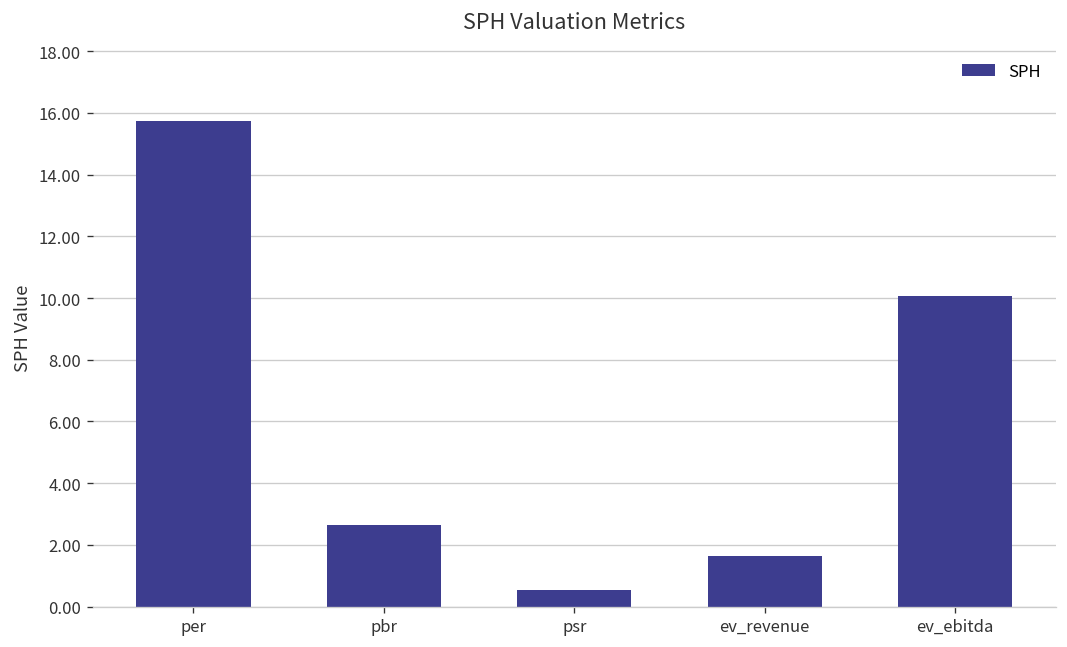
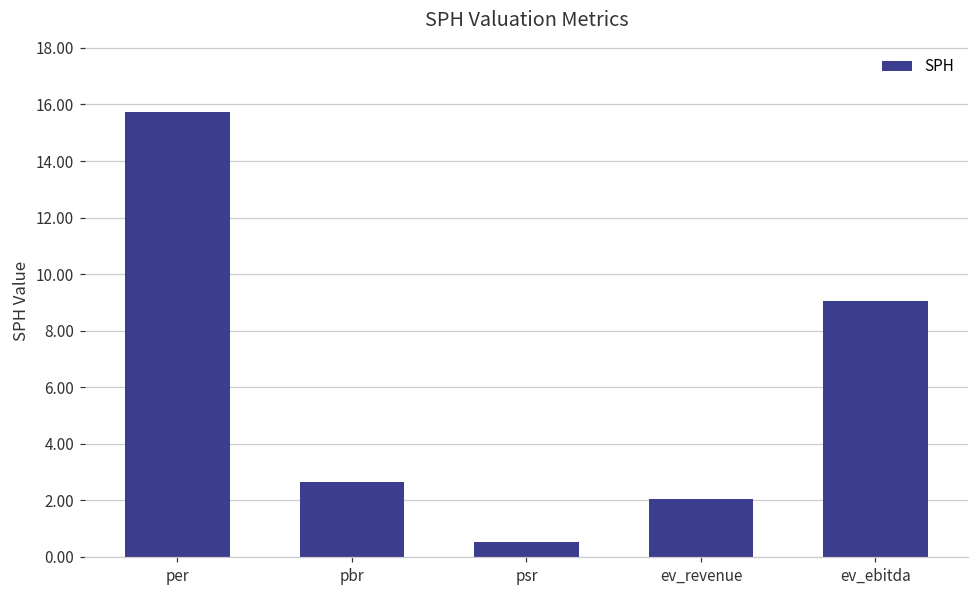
ev_revenue: 1.7 -> 2.1
ev_ebitda: 10.1 -> 9.1
